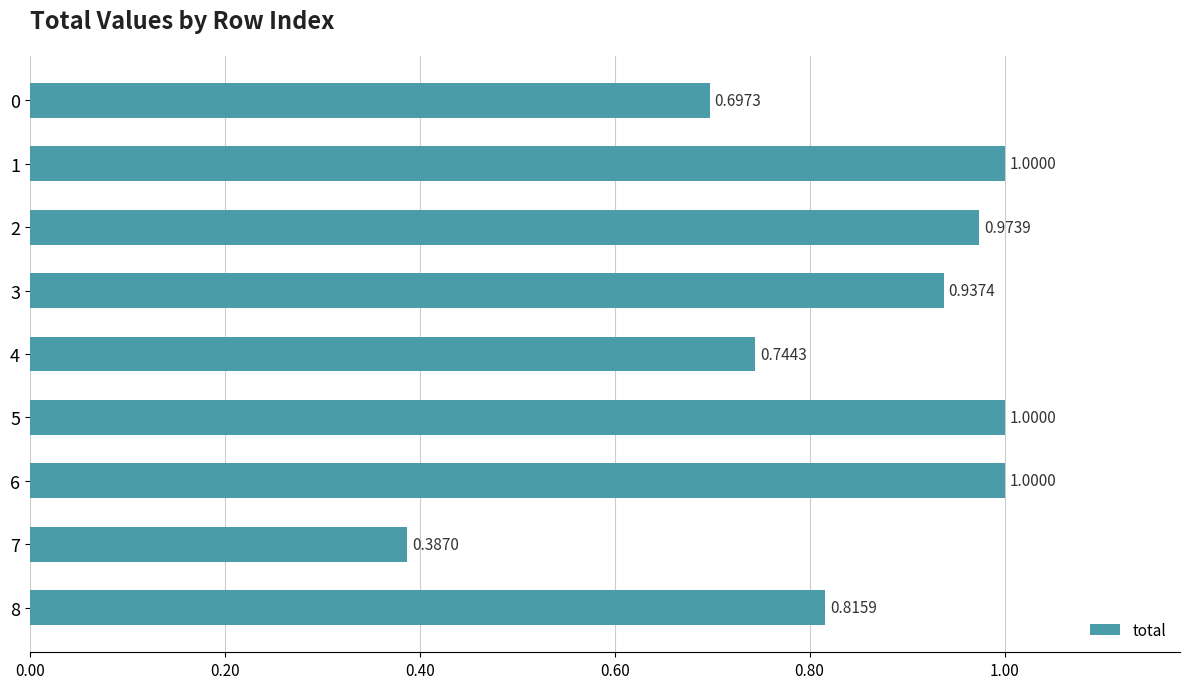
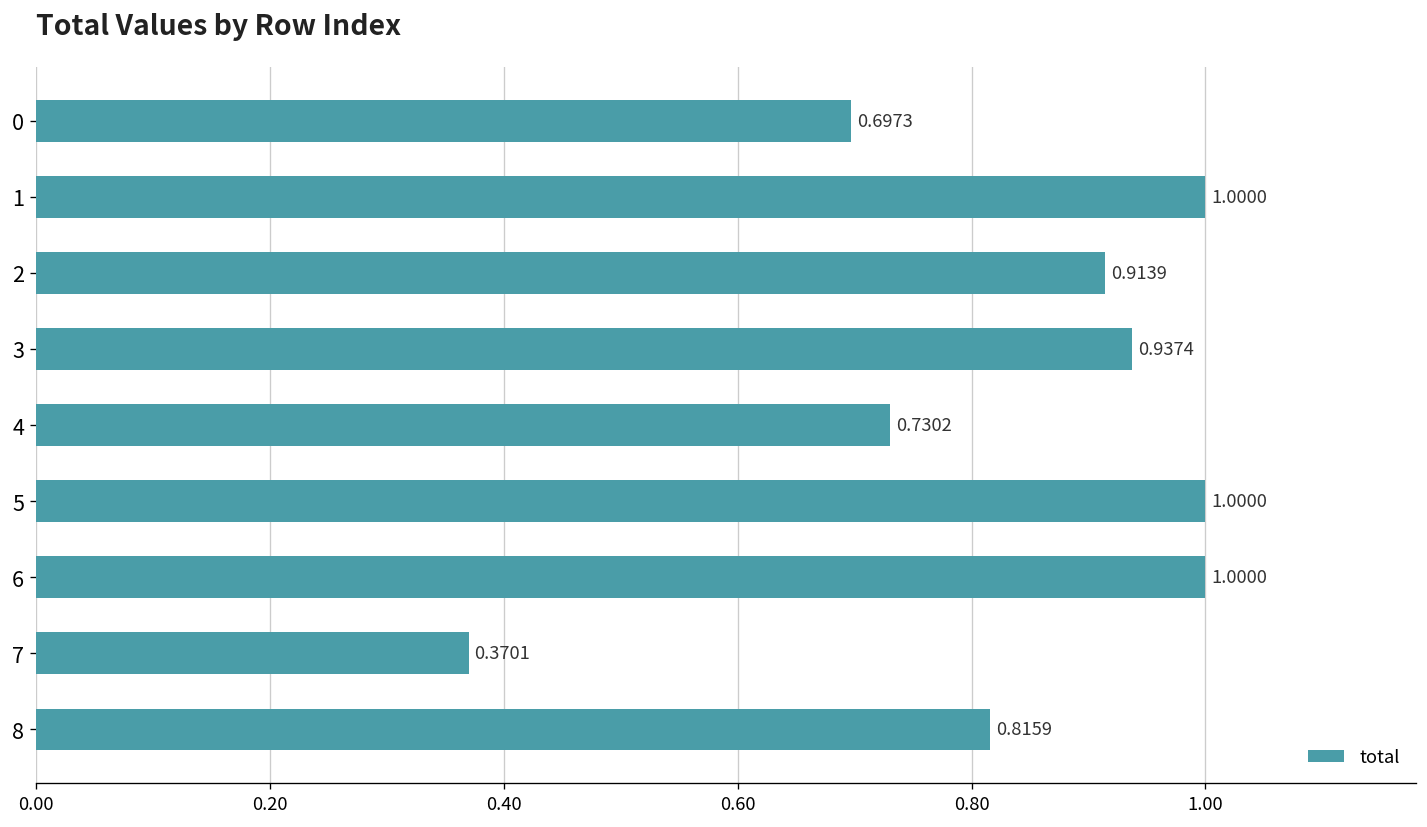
2: 0.9739 -> 0.9139
4: 0.7443 -> 0.7302
7: 0.3870 -> 0.3701
